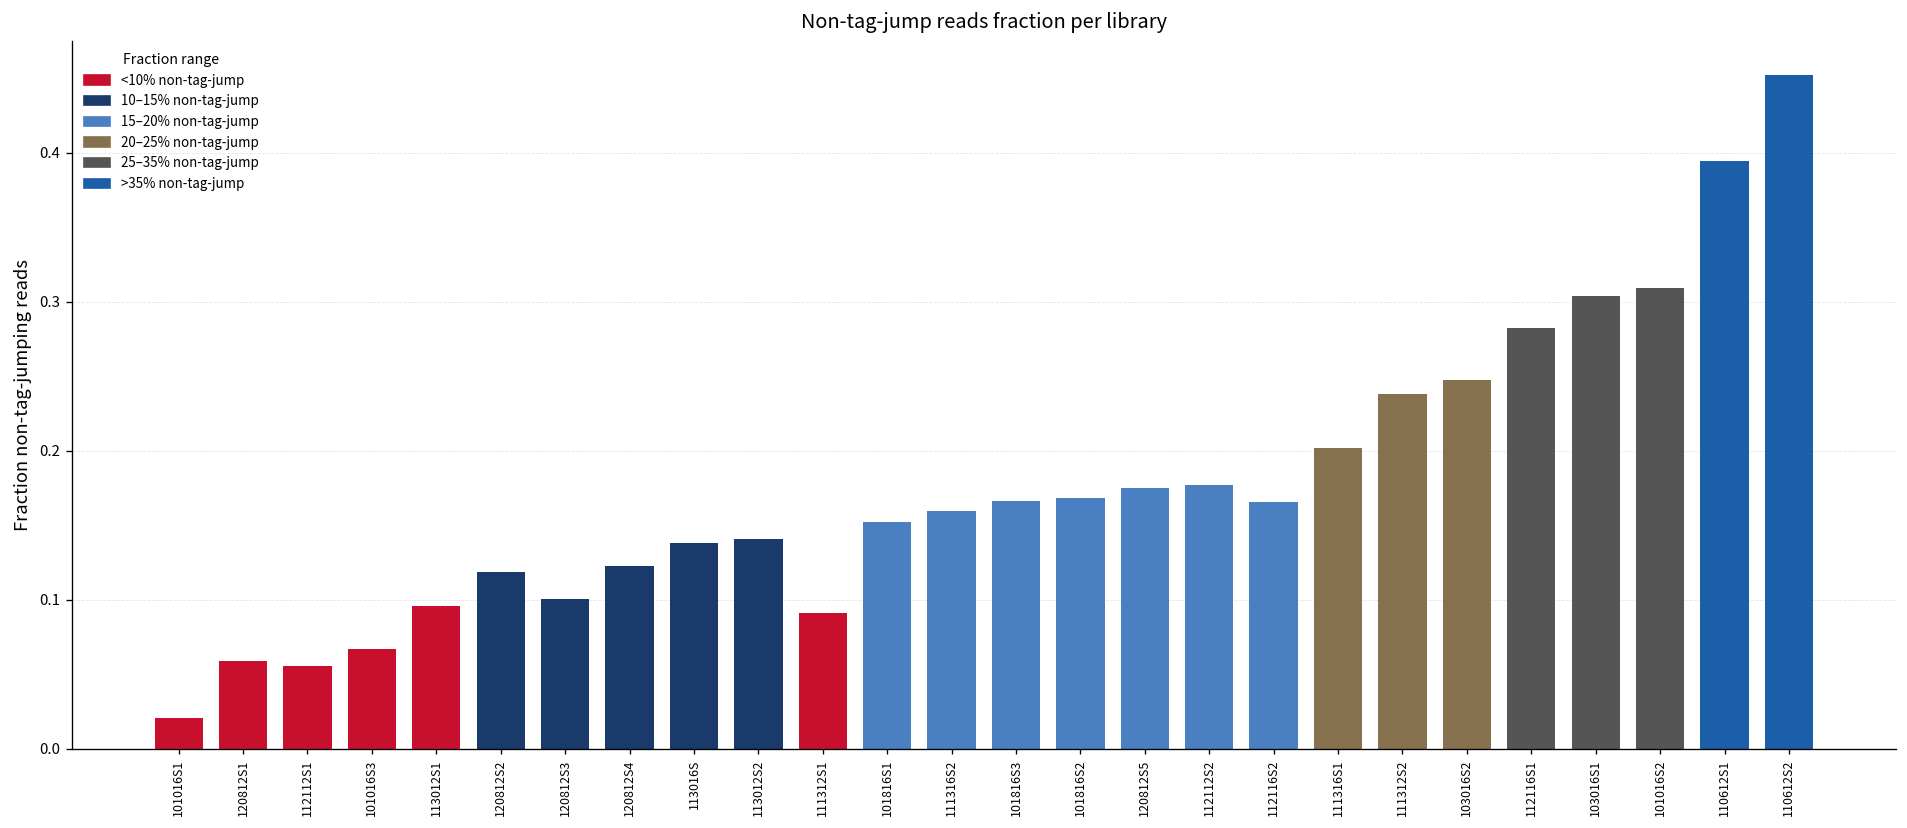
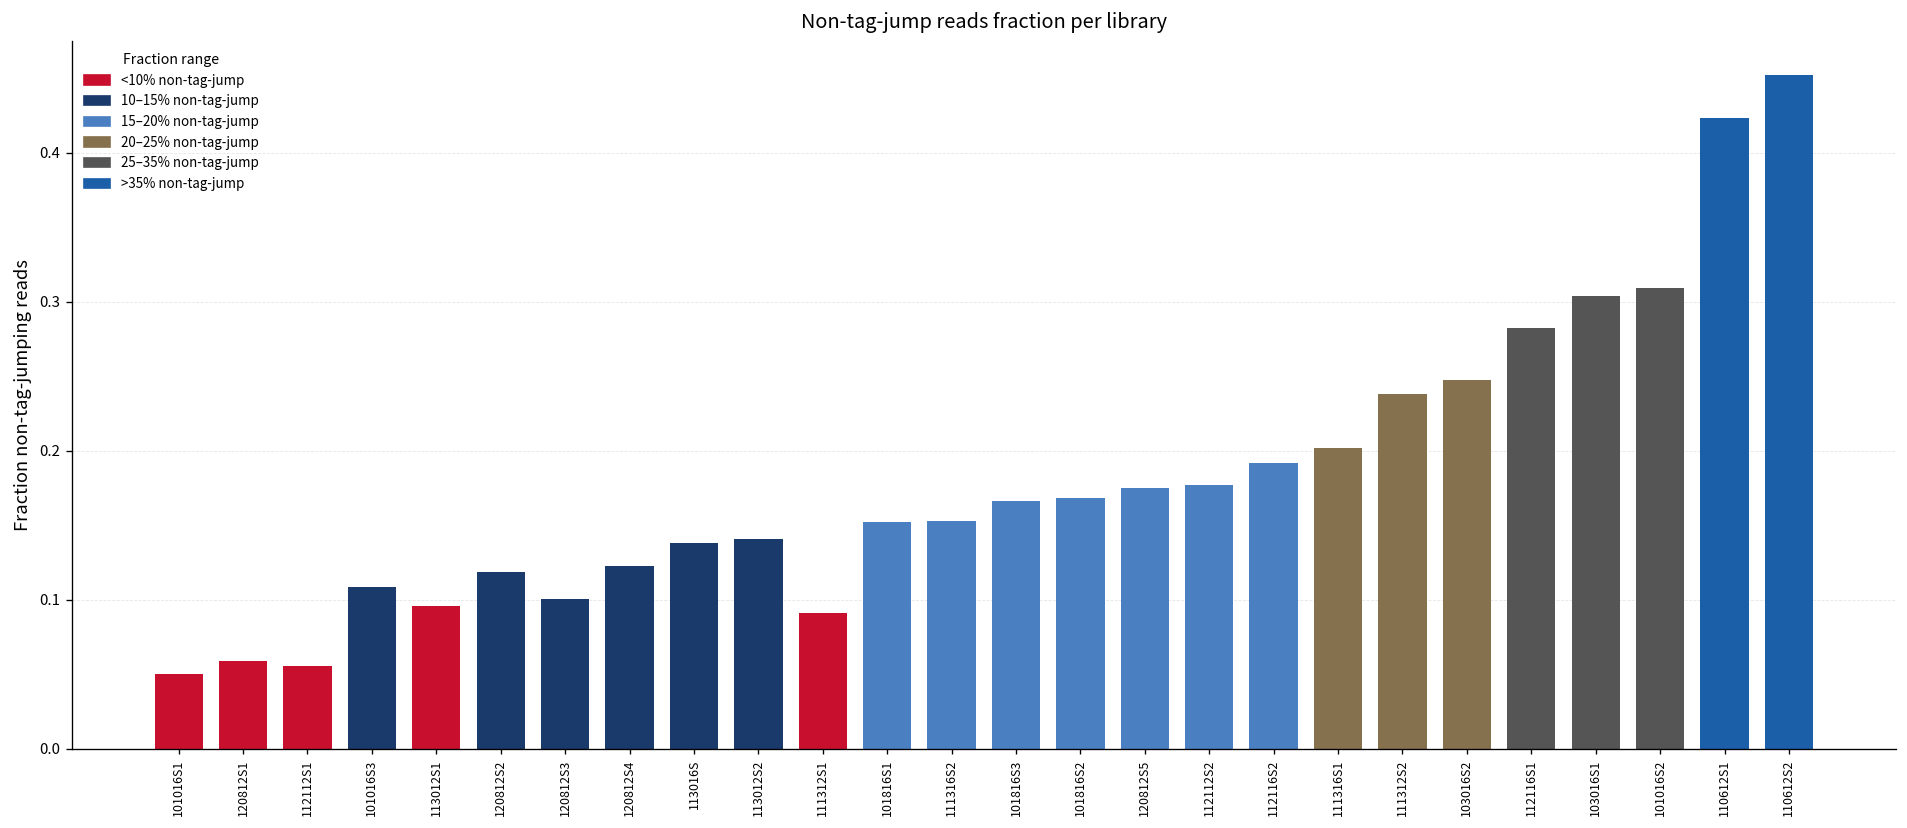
101016S1: 0.021 -> 0.050
101016S3: 0.067 -> 0.108
111316S2: 0.160 -> 0.153
112116S2: 0.165 -> 0.192
110612S1: 0.394 -> 0.423
